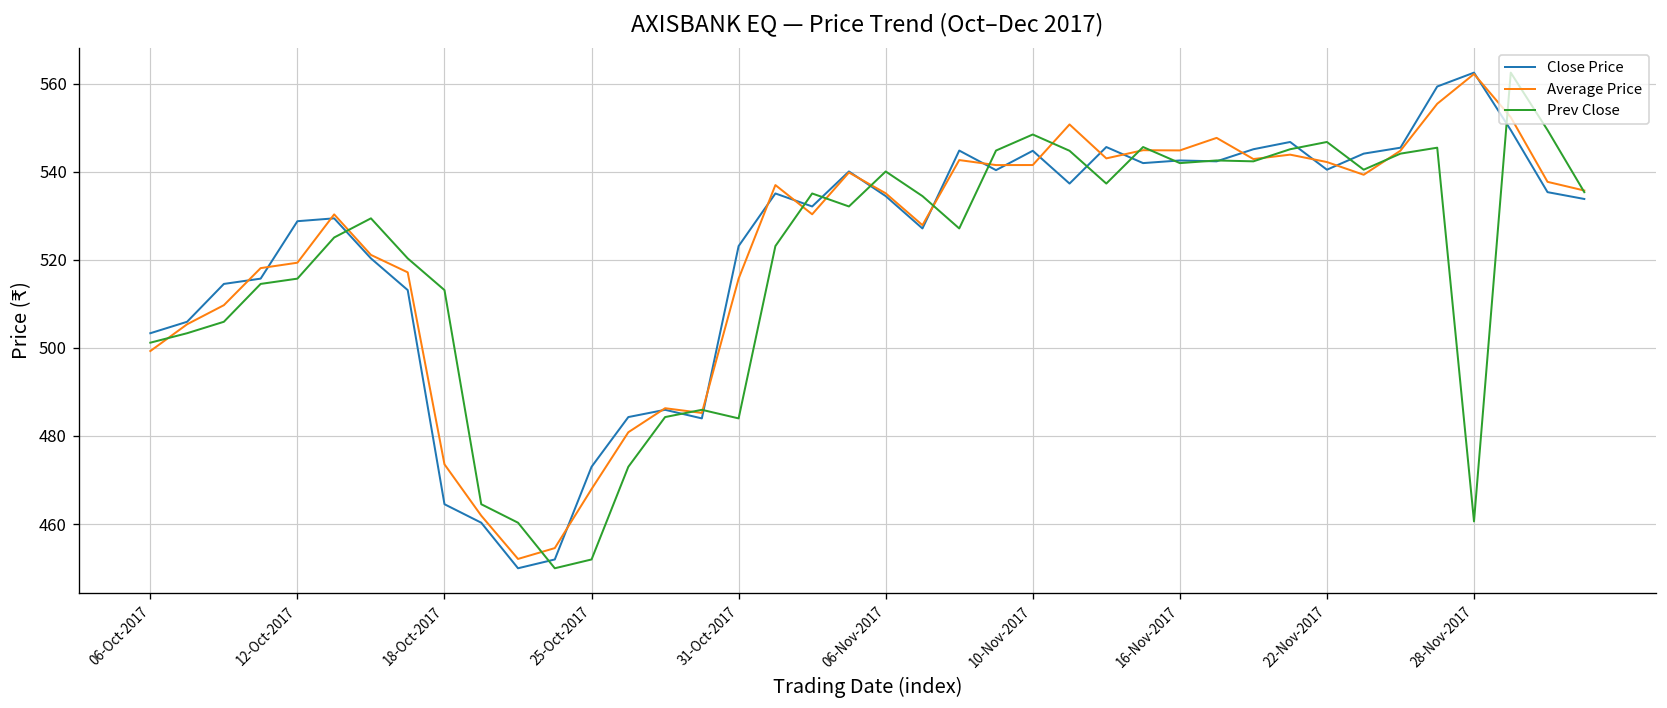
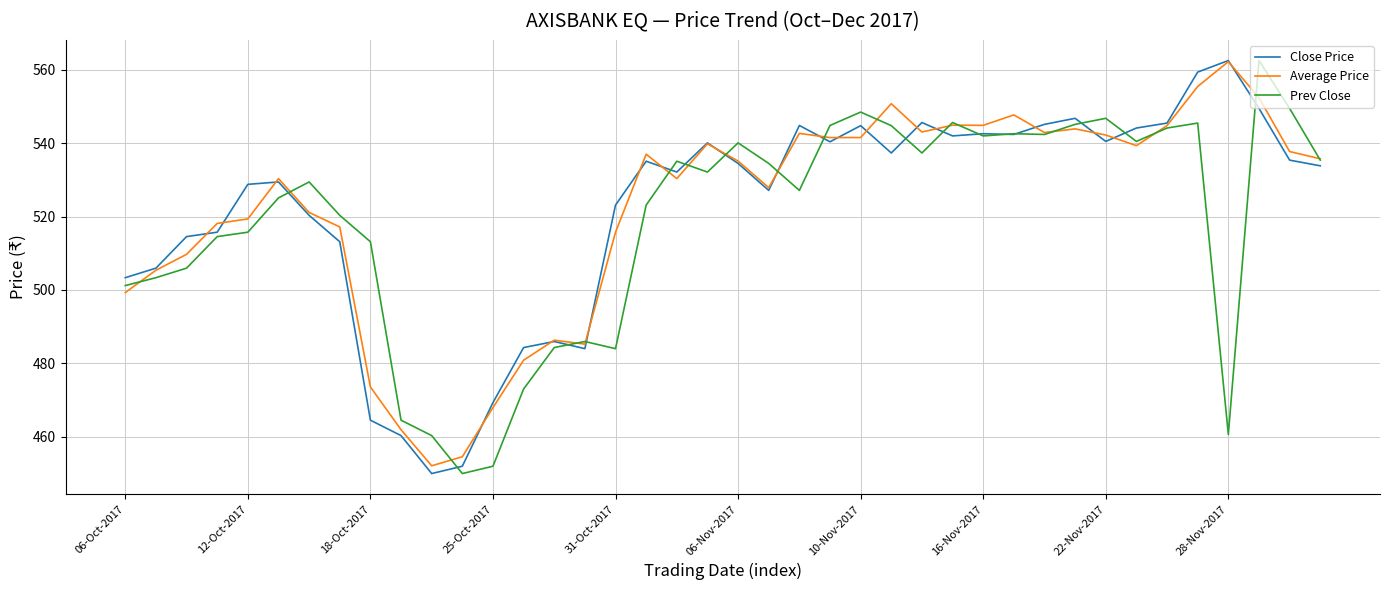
Close Price, 25-Oct-2017: 473 -> 469
